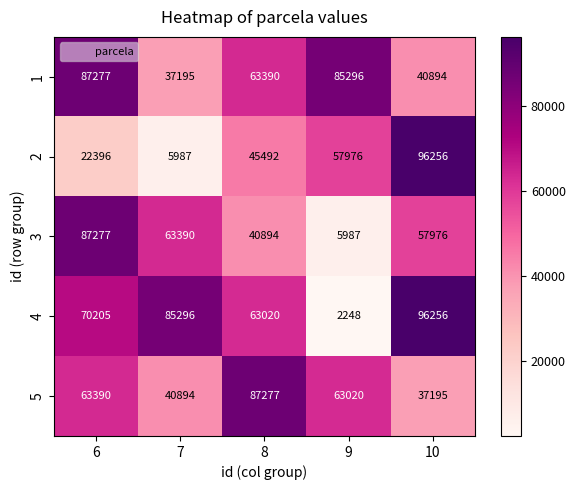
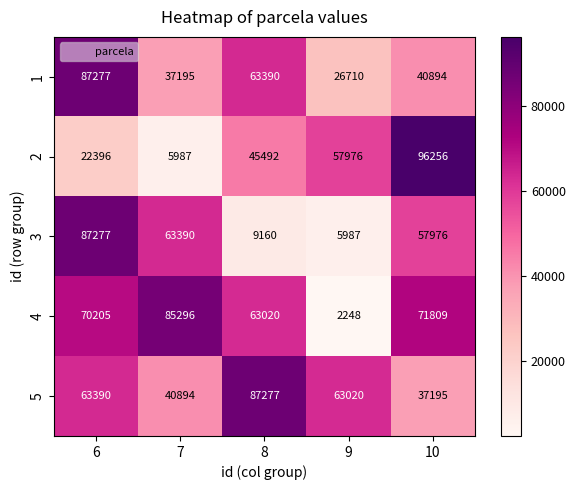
1, 9: 85296 -> 26710
3, 8: 40894 -> 9160
4, 10: 96256 -> 71809
